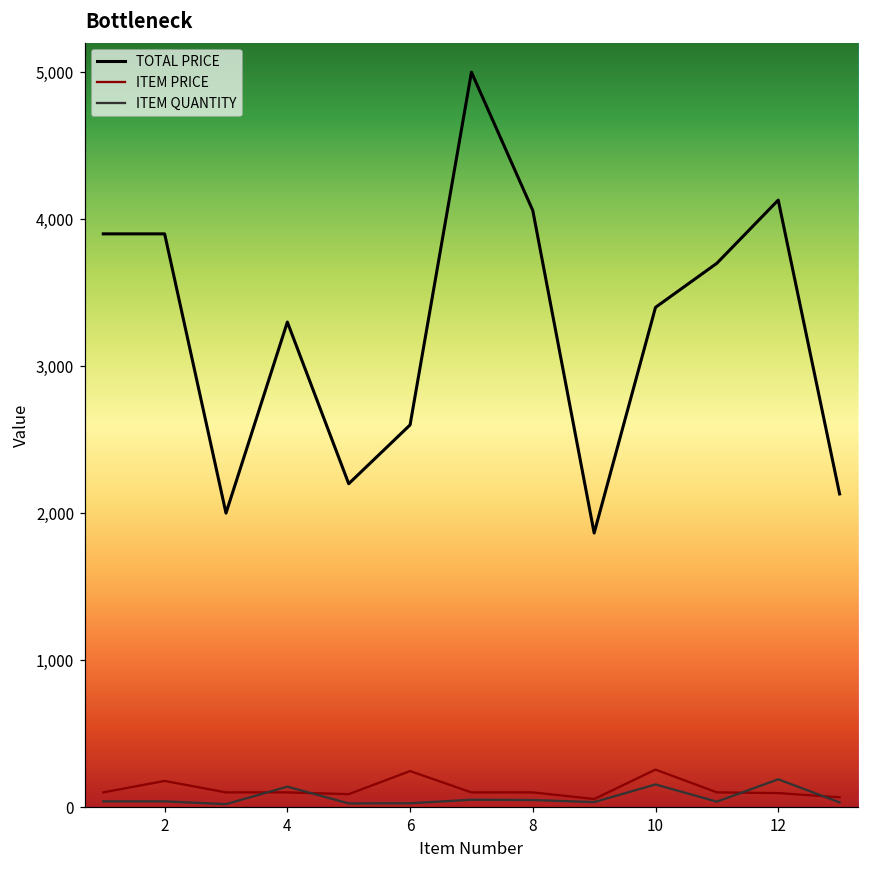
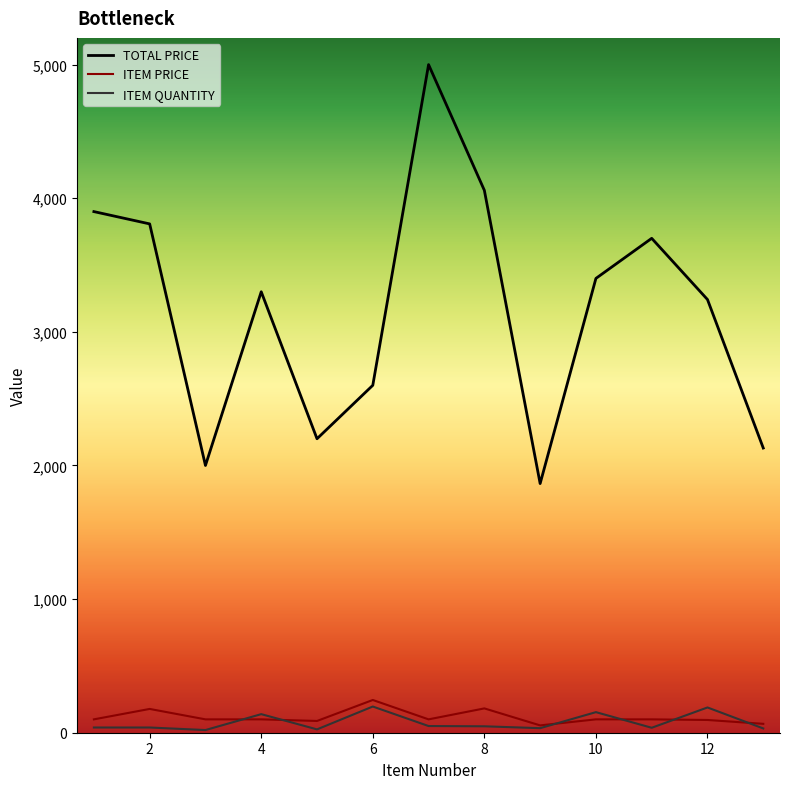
TOTAL PRICE, 2: 3,900 -> 3,810
ITEM QUANTITY, 6: 30 -> 200
ITEM PRICE, 8: 100 -> 180
ITEM PRICE, 10: 260 -> 100
TOTAL PRICE, 12: 4,130 -> 3,240
